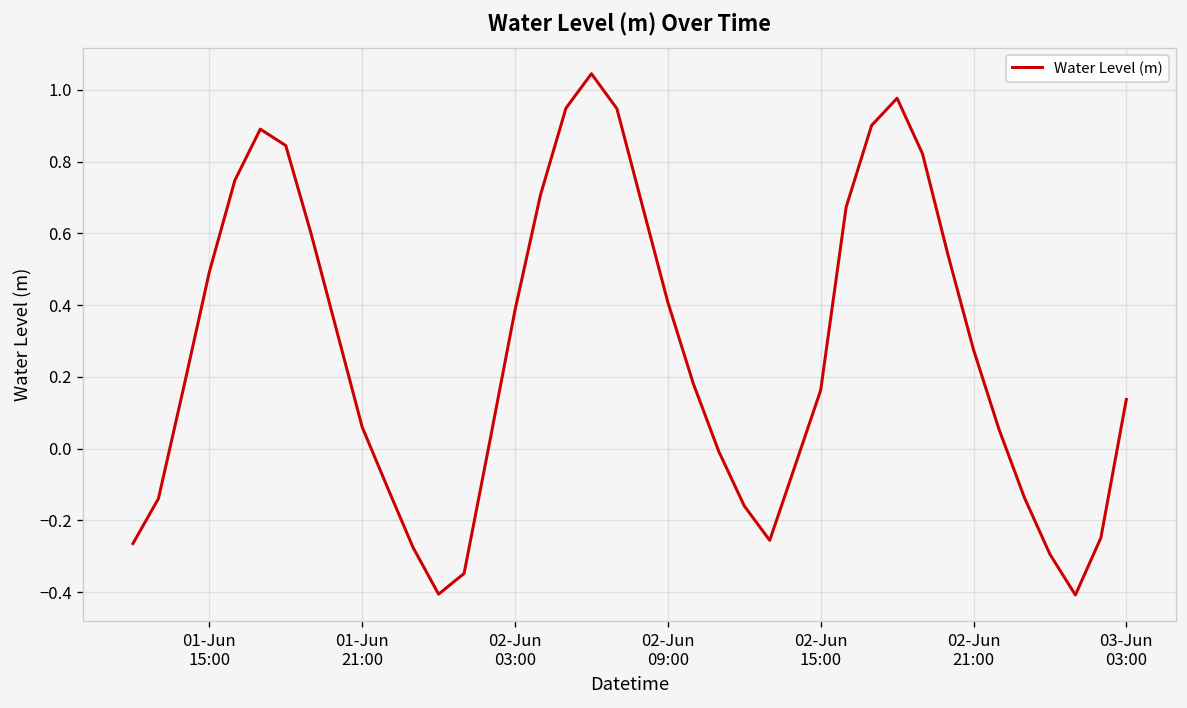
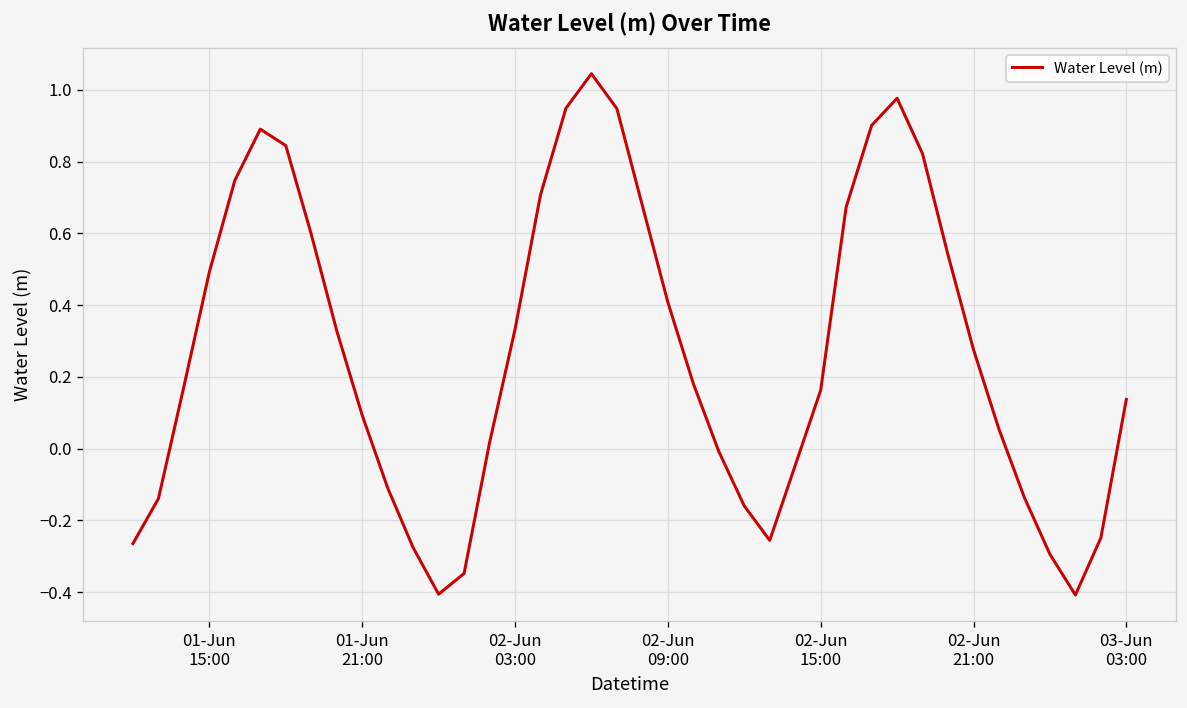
01-Jun 21:00: 0.06 -> 0.09
02-Jun 03:00: 0.39 -> 0.33
